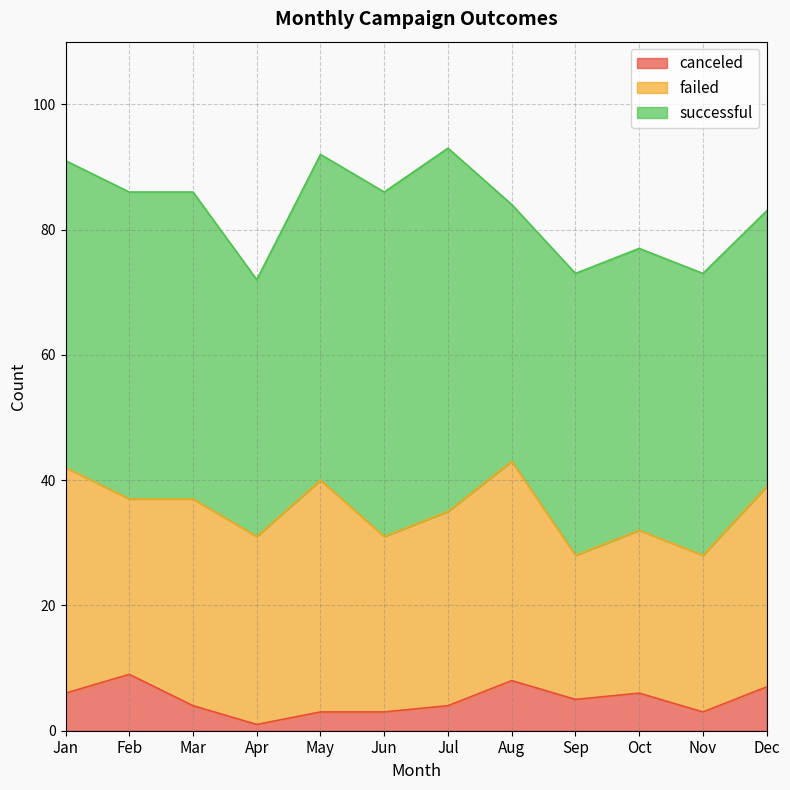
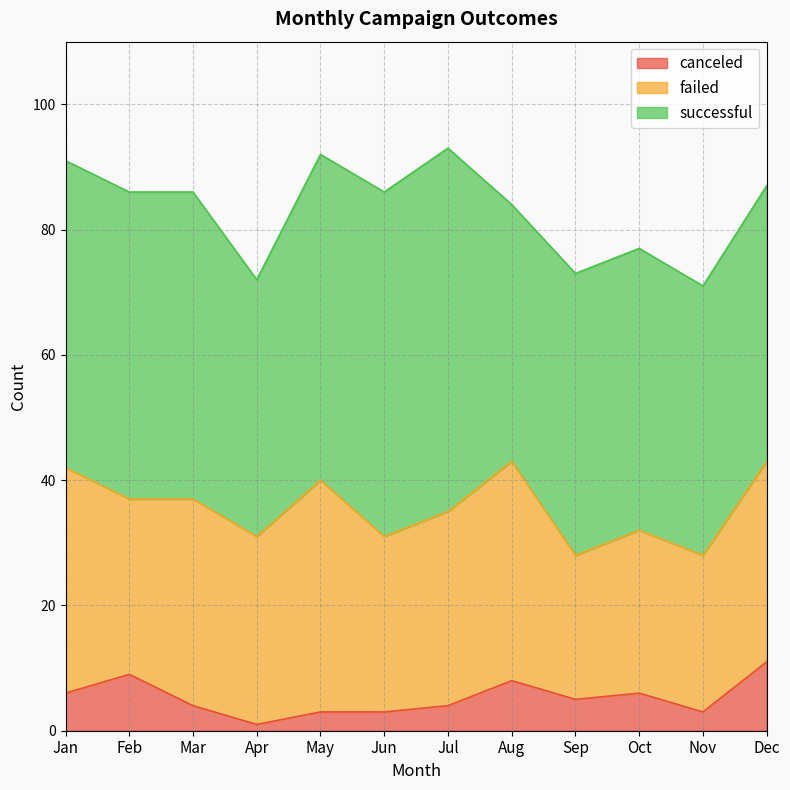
successful, Nov: 45 -> 43
canceled, Dec: 7 -> 11
